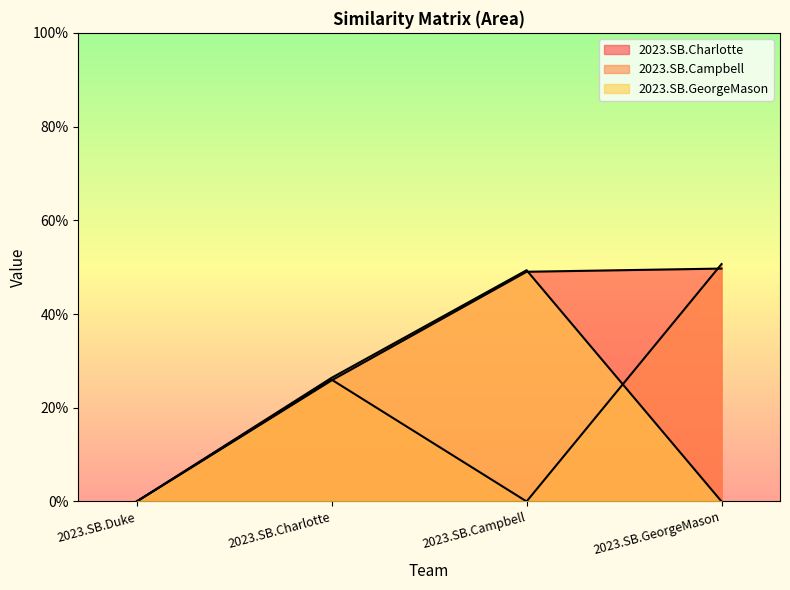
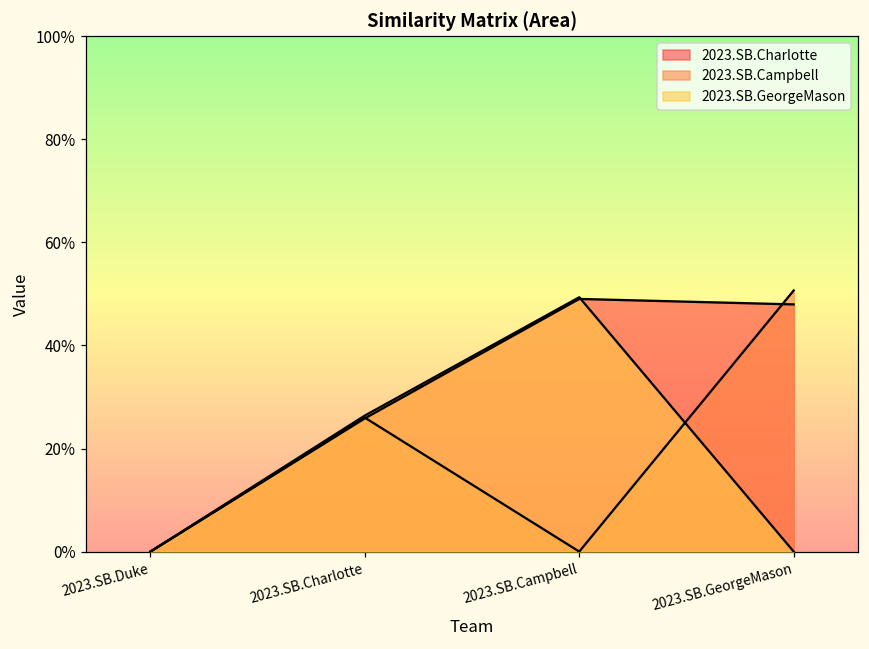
2023.SB.Charlotte, 2023.SB.GeorgeMason: 50% -> 48%
